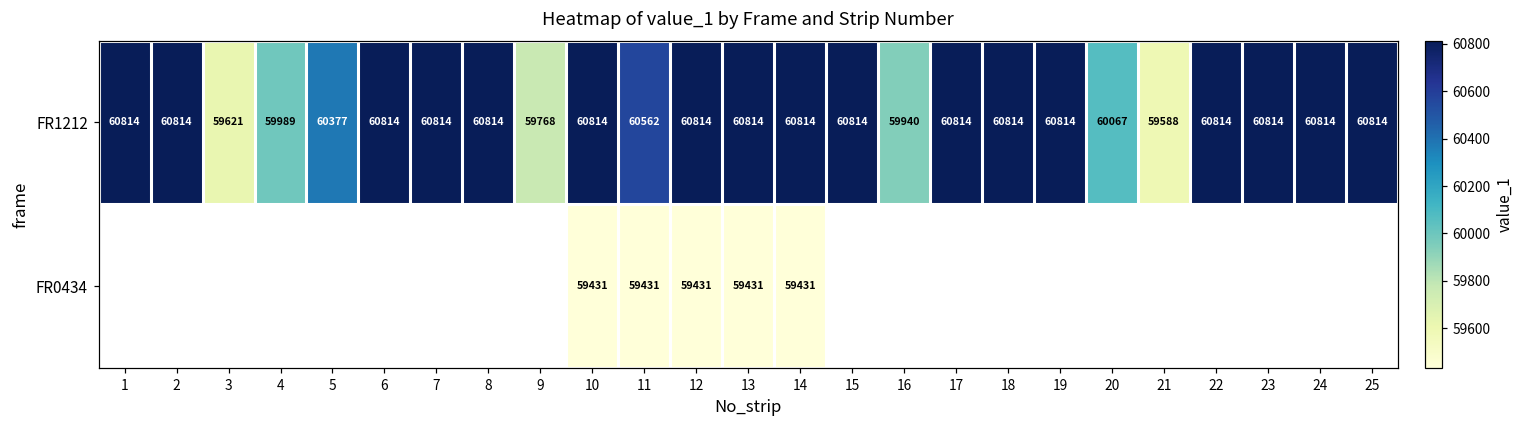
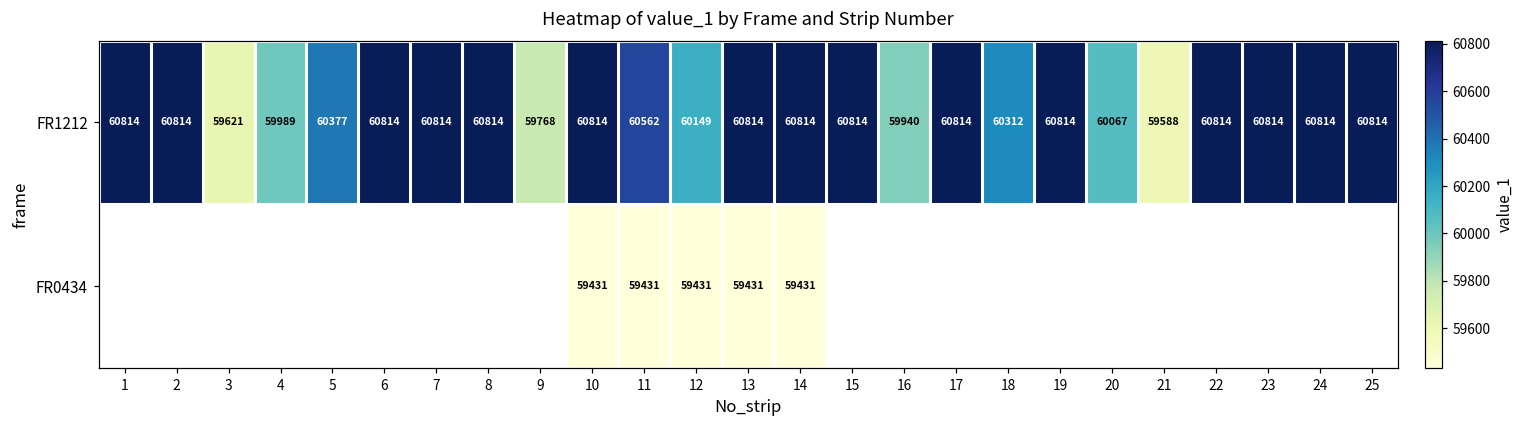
FR1212, 12: 60814 -> 60149
FR1212, 18: 60814 -> 60312
